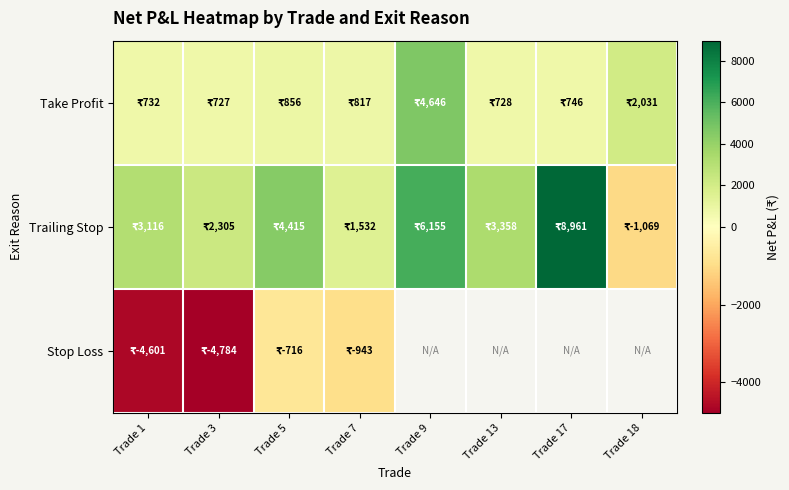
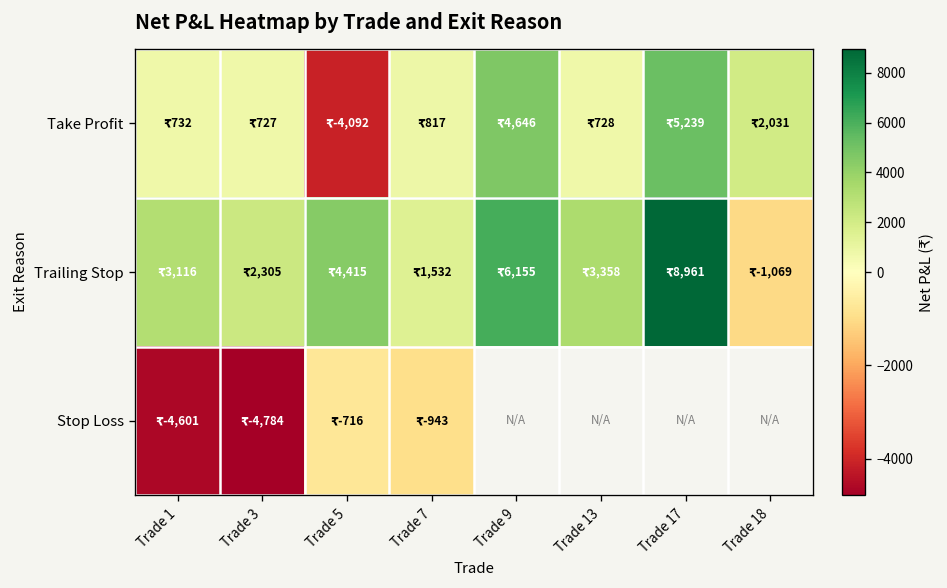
Take Profit, Trade 5: 856 -> -4,092
Take Profit, Trade 17: 746 -> 5,239
